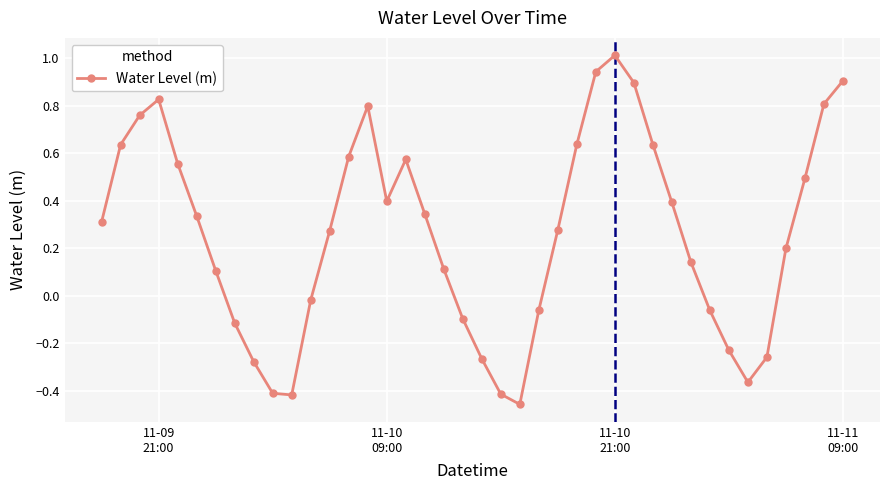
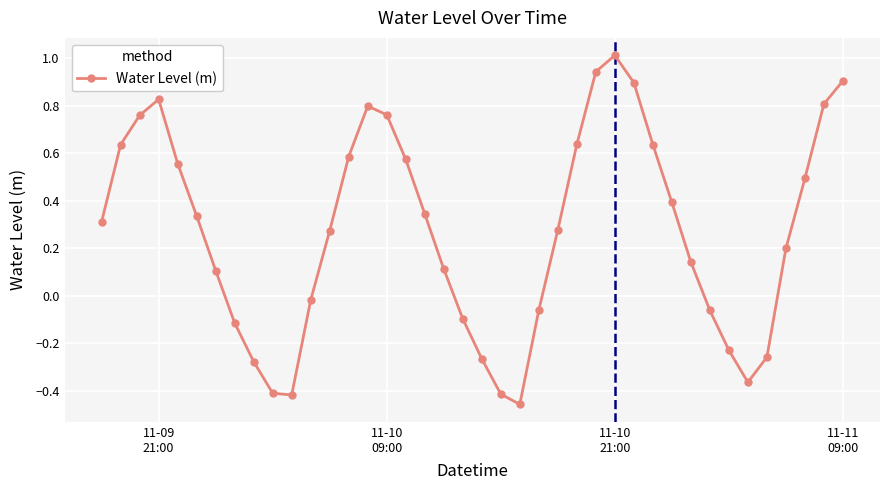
11-10 09:00: 0.40 -> 0.76
